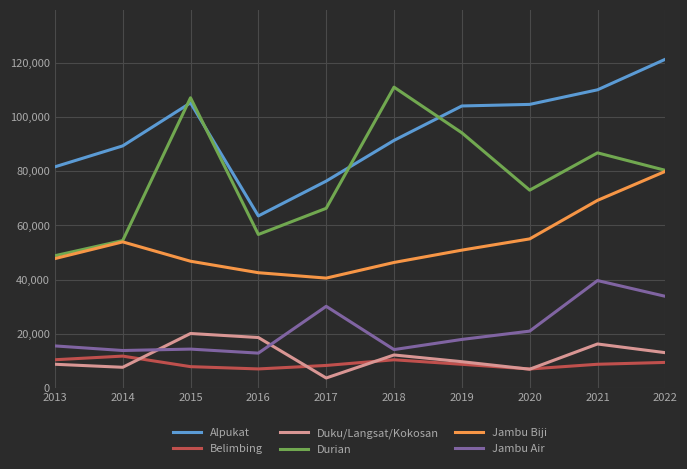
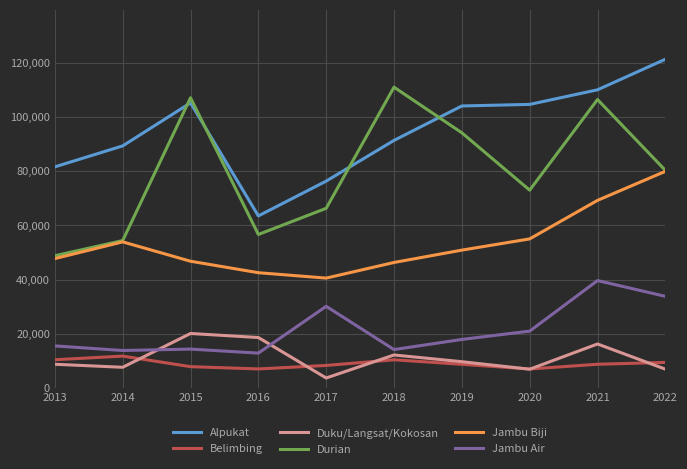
Durian, 2021: 87,000 -> 106,000
Duku/Langsat/Kokosan, 2022: 13,000 -> 7,000
